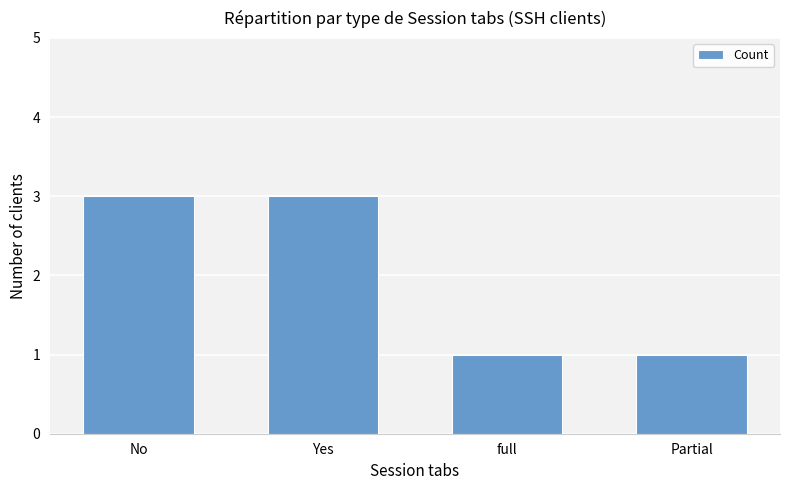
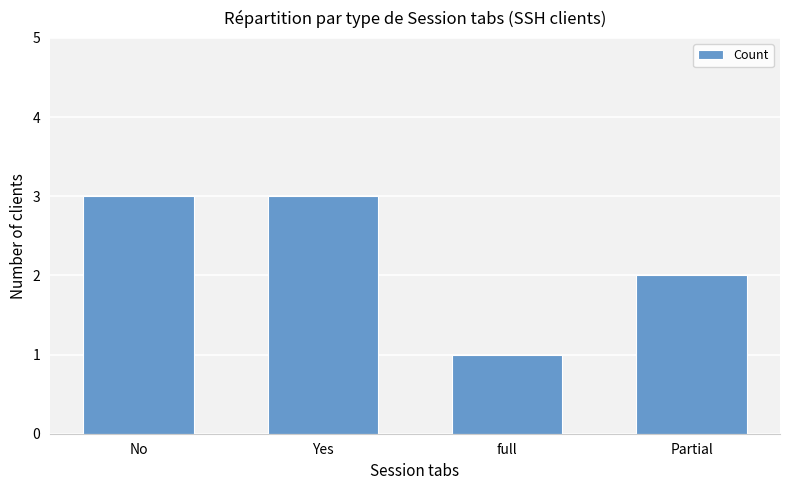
Partial: 1 -> 2
